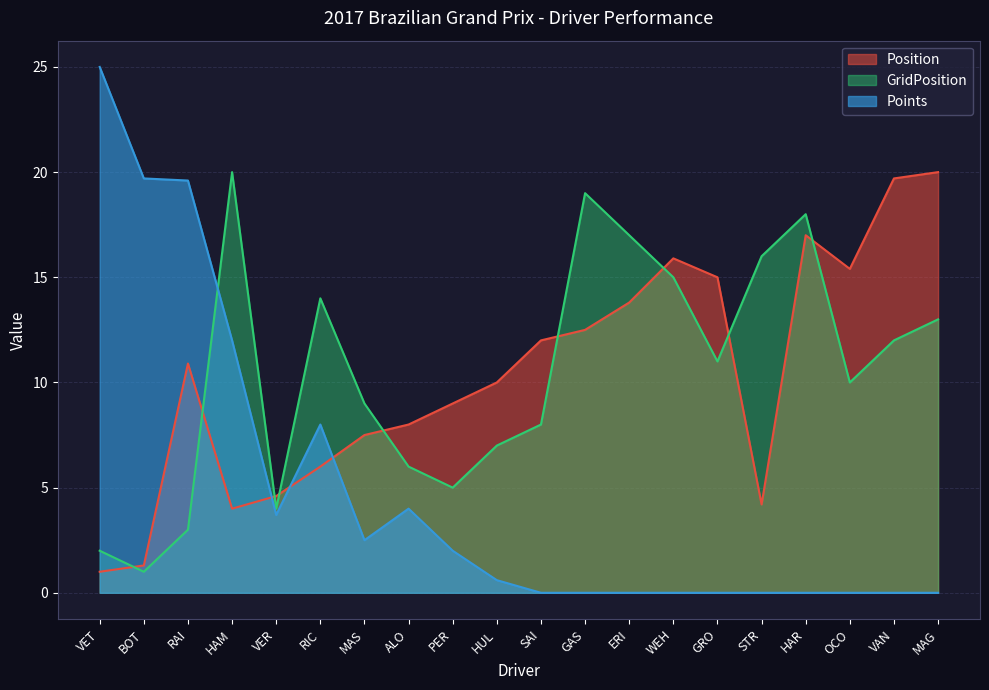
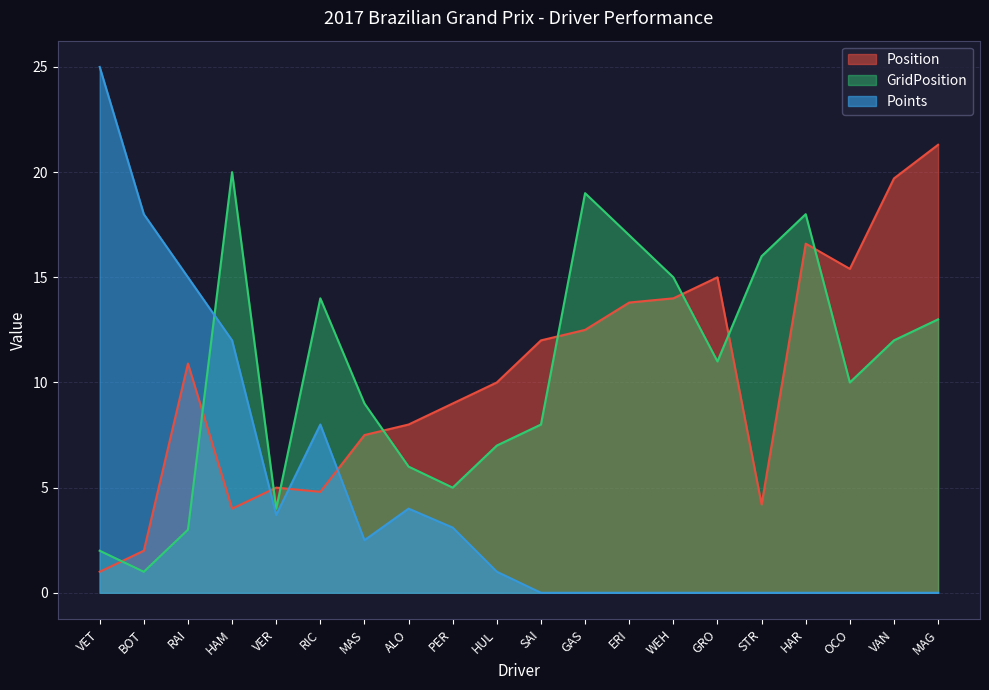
Position, BOT: 1.3 -> 2.0
Points, BOT: 19.7 -> 18.0
Points, RAI: 19.6 -> 15.0
Position, VER: 4.6 -> 5.0
Position, RIC: 6.0 -> 4.8
Points, PER: 2.0 -> 3.1
Points, HUL: 0.6 -> 1.0
Position, WEH: 15.9 -> 14.0
Position, HAR: 17.0 -> 16.6
Position, MAG: 20.0 -> 21.3
